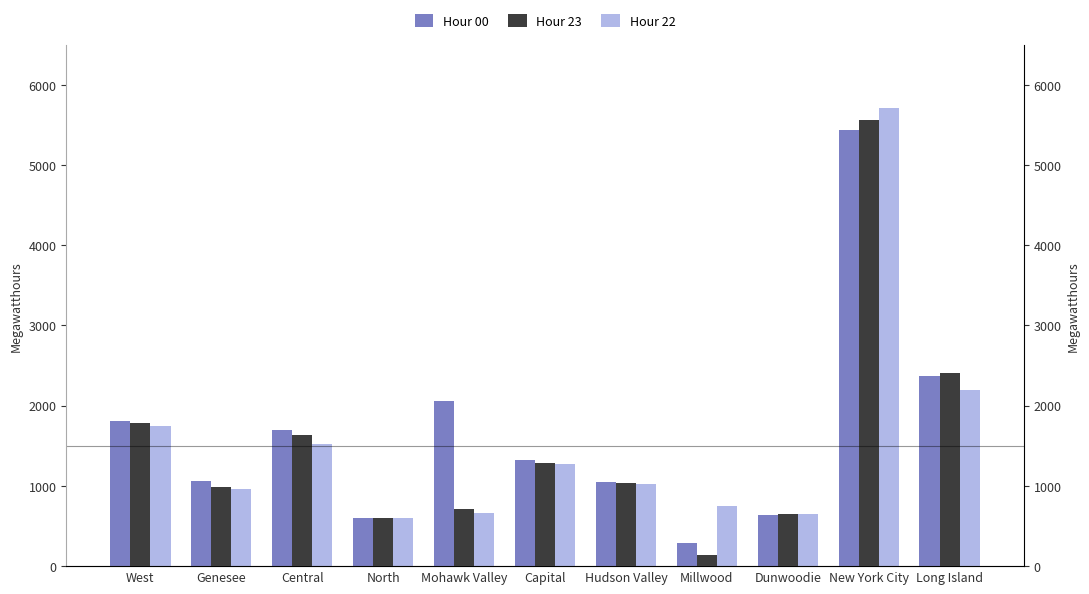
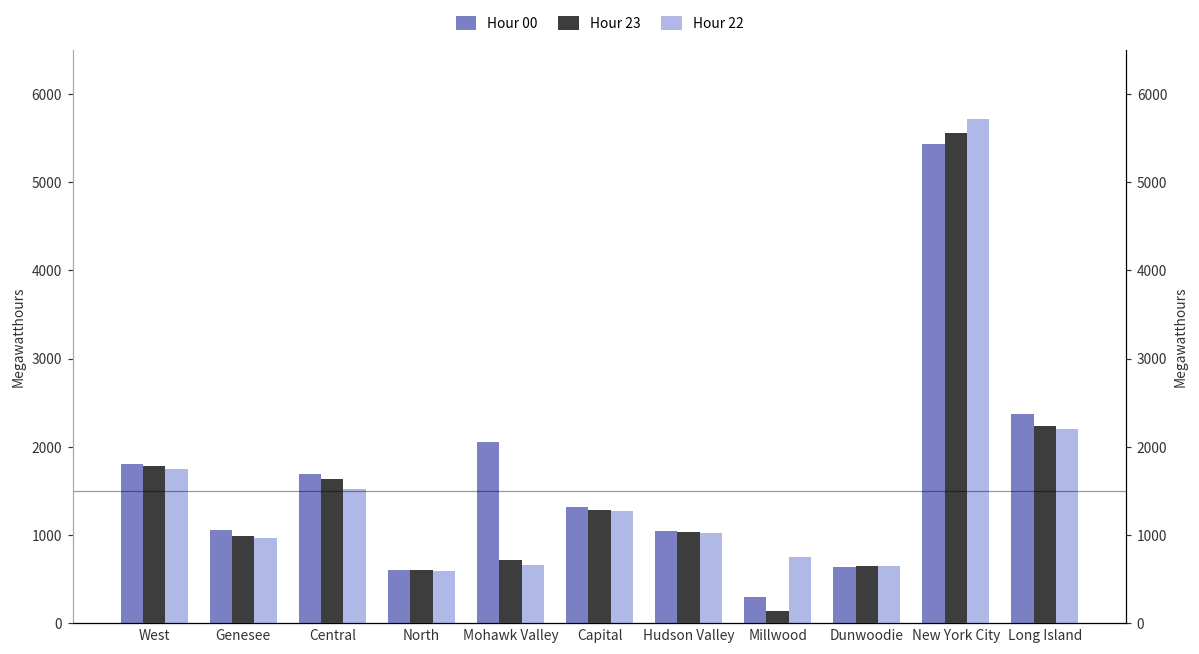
Hour 23, Long Island: 2400 -> 2200
